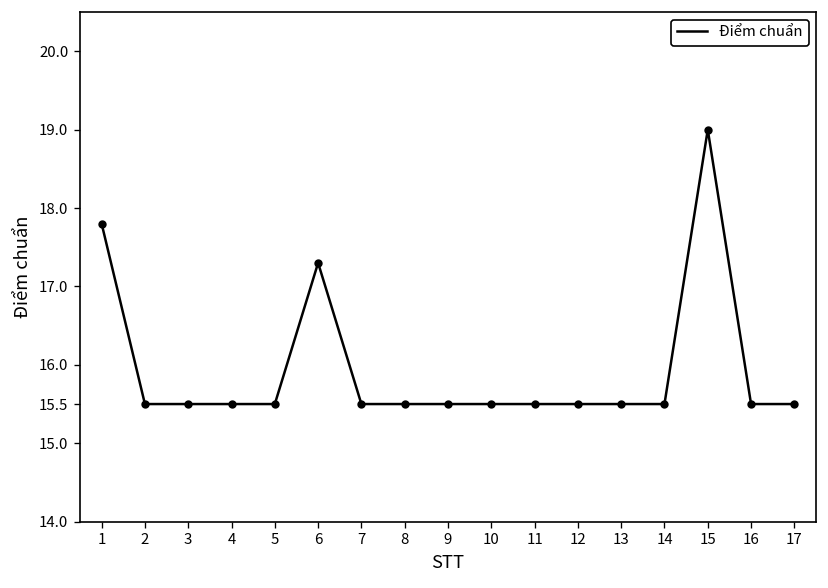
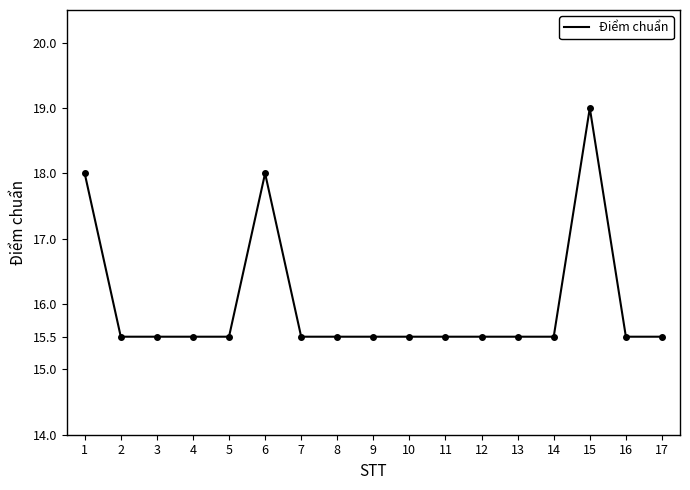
1: 17.8 -> 18.0
6: 17.3 -> 18.0
